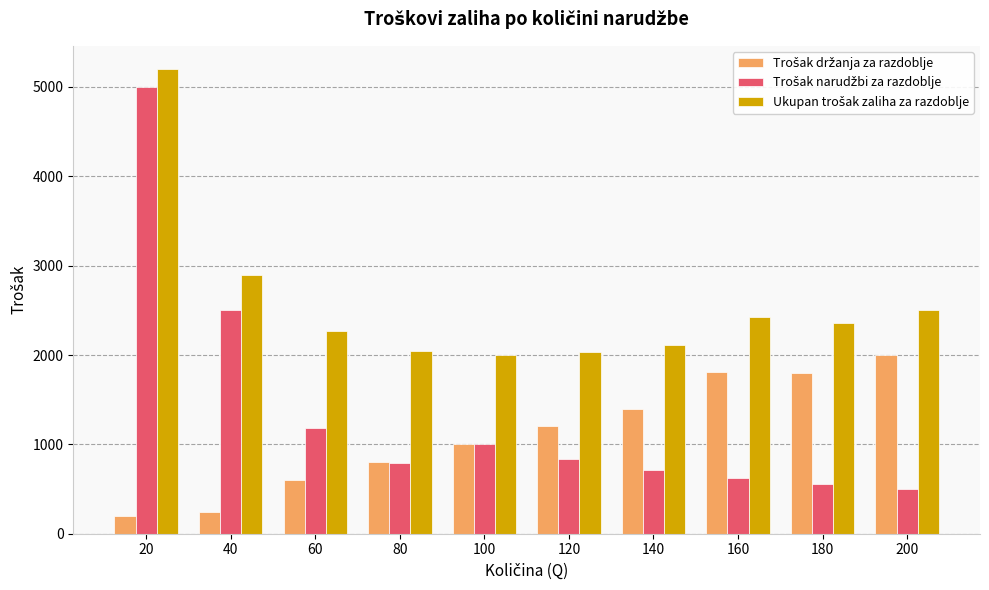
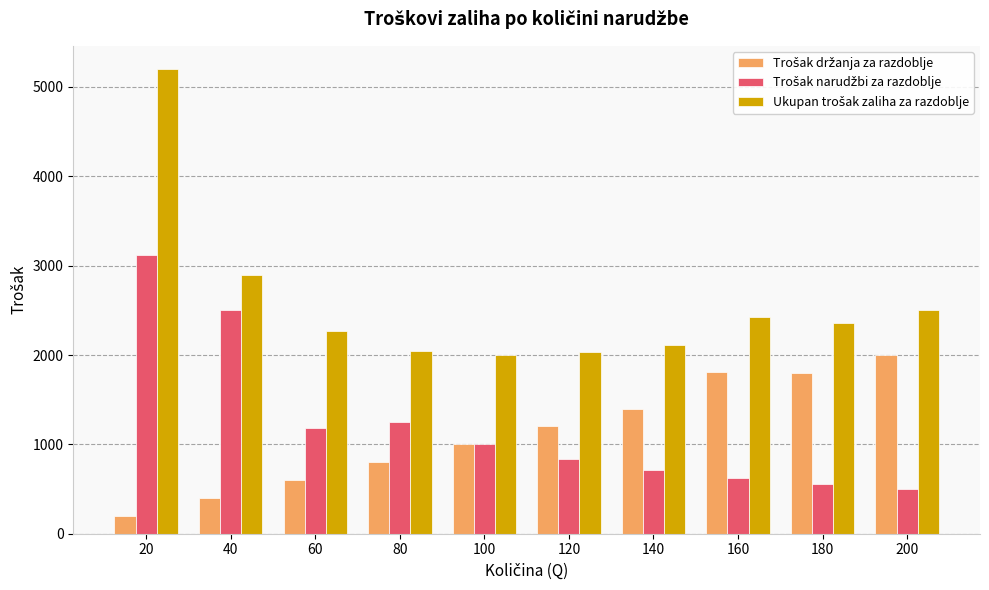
Trošak narudžbi za razdoblje, 20: 5000 -> 3100
Trošak držanja za razdoblje, 40: 200 -> 400
Trošak narudžbi za razdoblje, 80: 800 -> 1300
